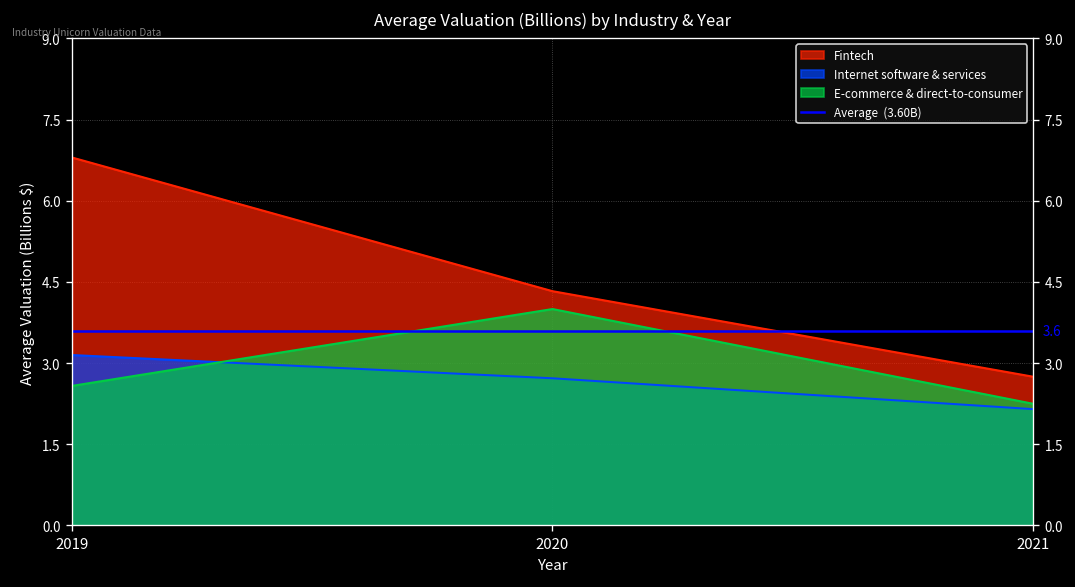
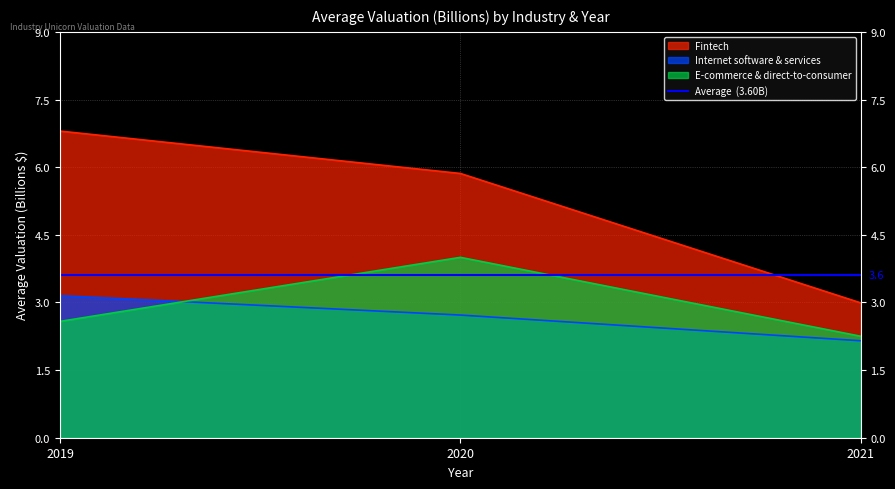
Fintech, 2020: 4.3 -> 5.9
Fintech, 2021: 2.8 -> 3.0
